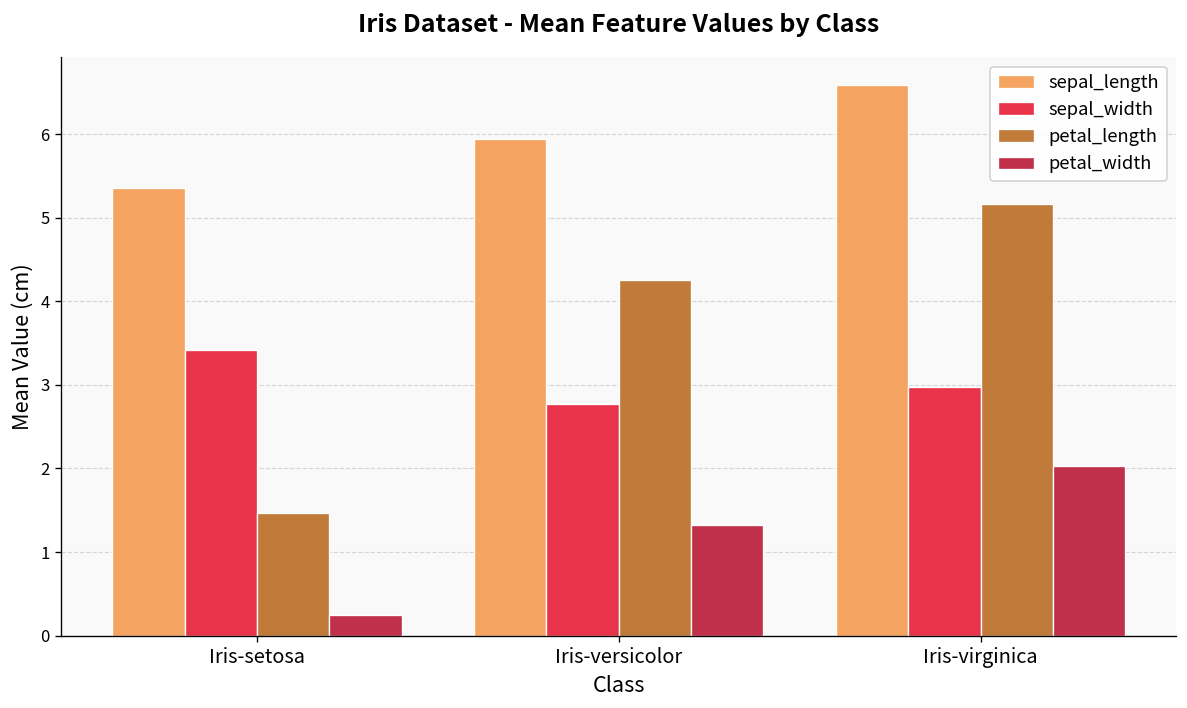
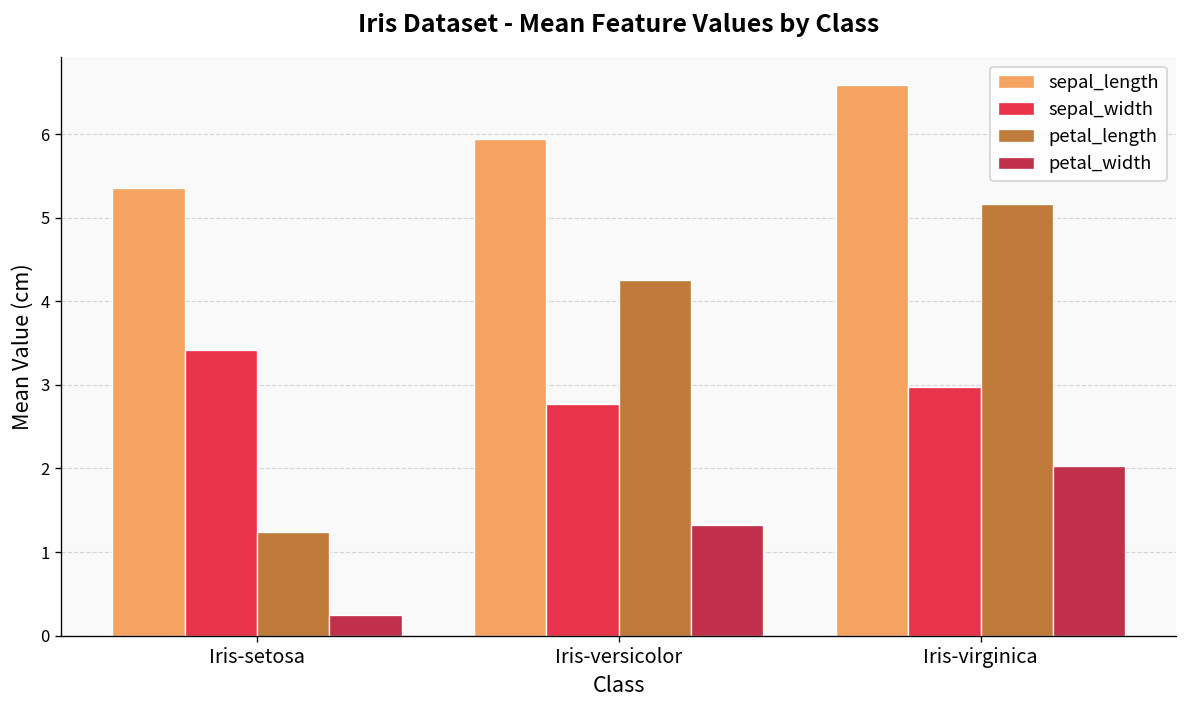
petal_length, Iris-setosa: 1.5 -> 1.2
